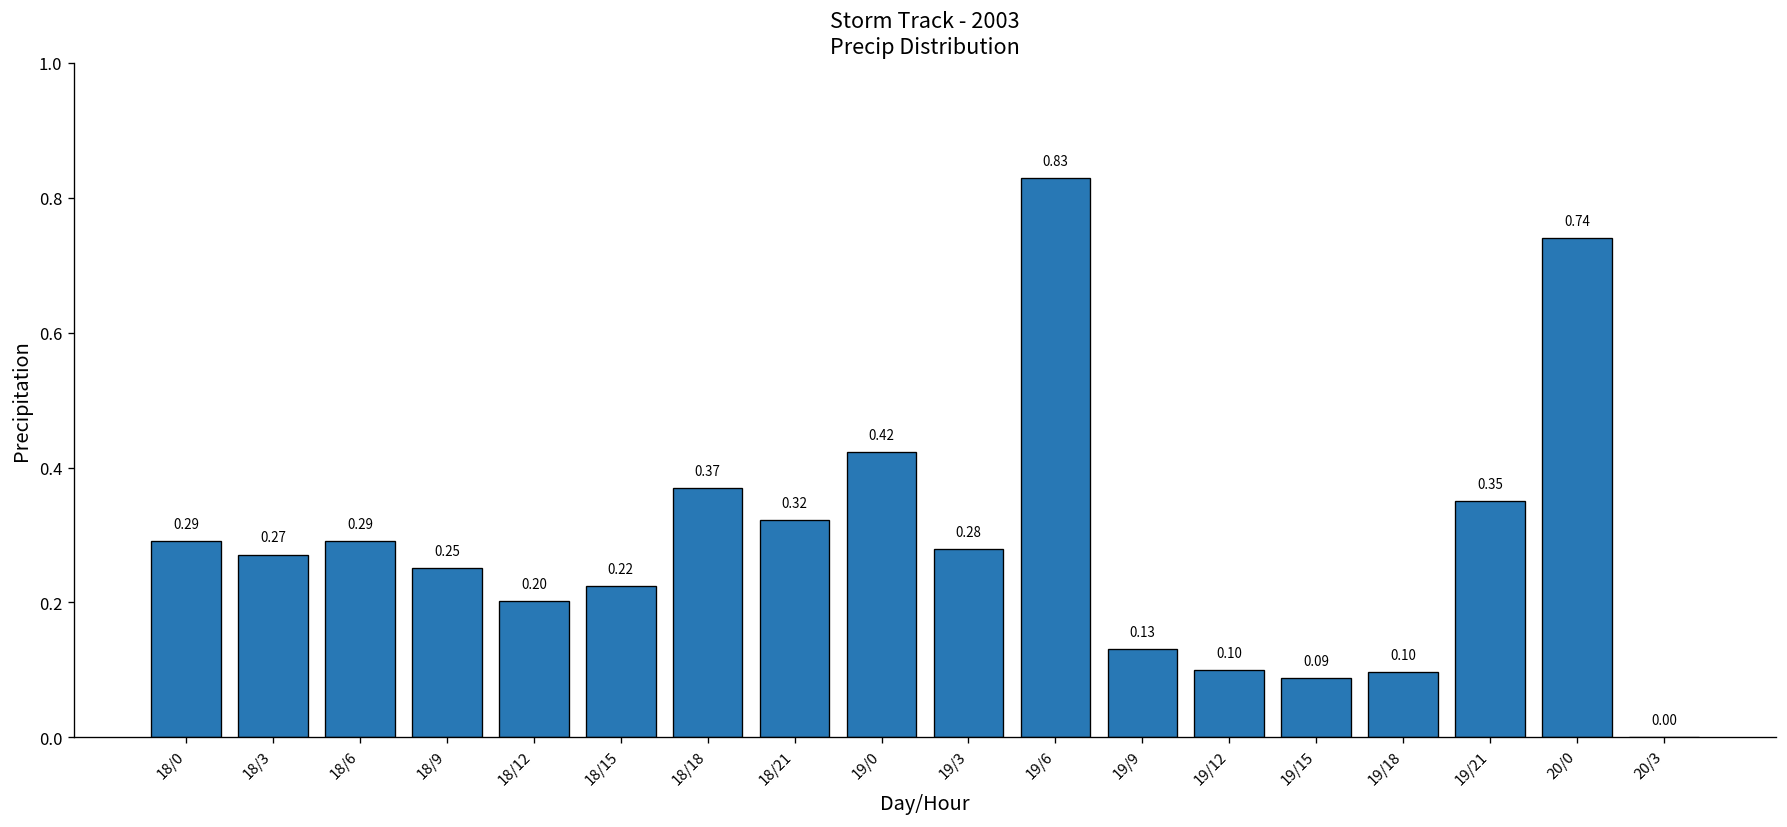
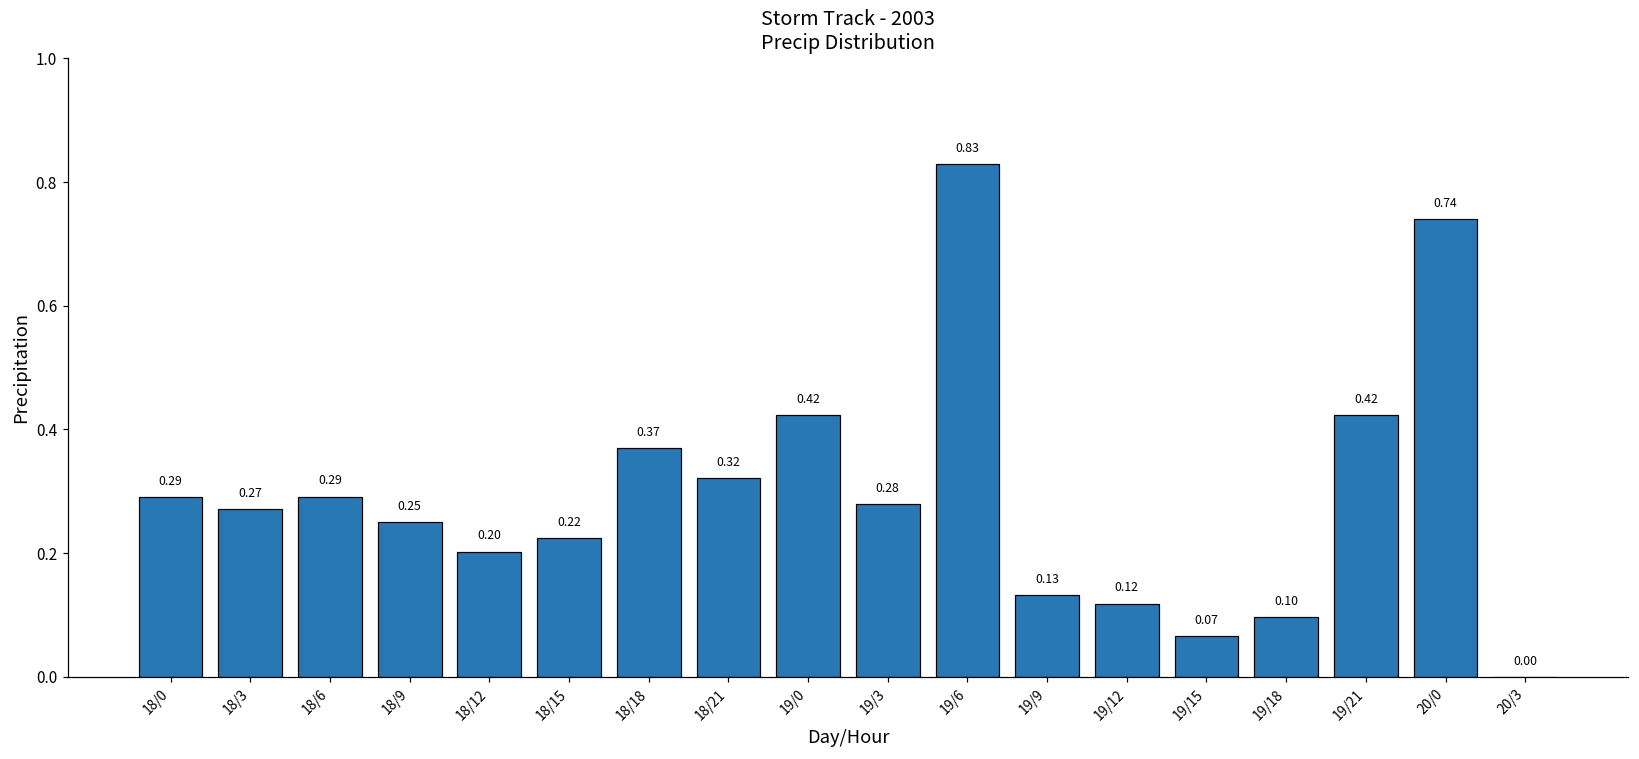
19/12: 0.10 -> 0.12
19/15: 0.09 -> 0.07
19/21: 0.35 -> 0.42
